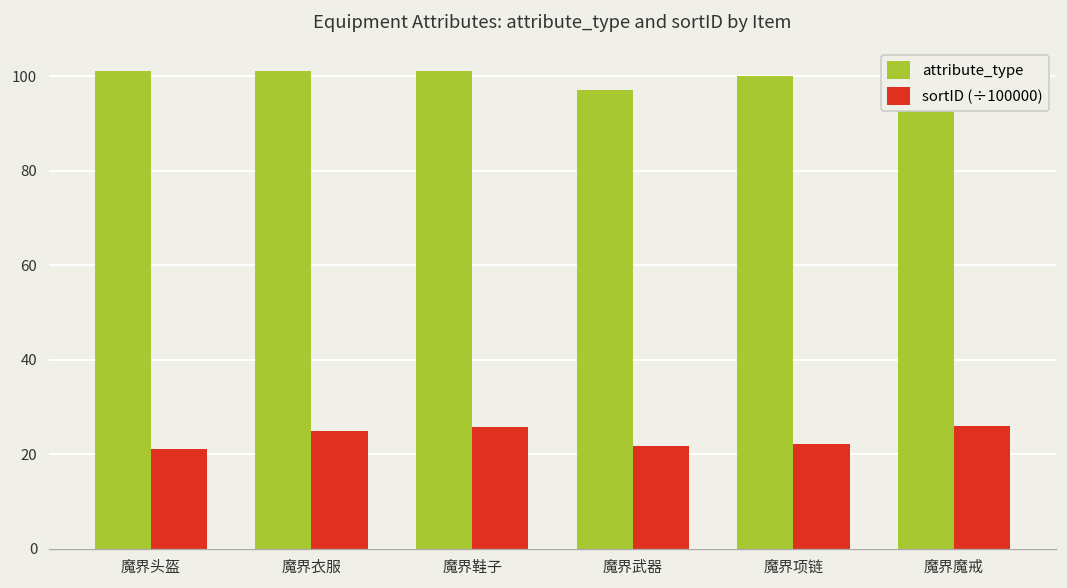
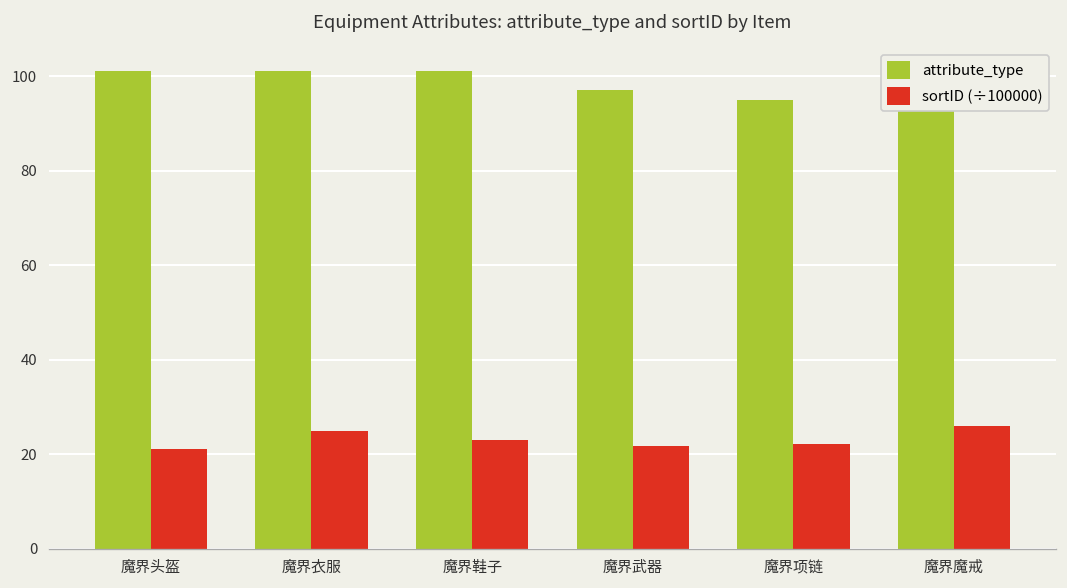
sortID (÷100000), 魔界鞋子: 26 -> 23
attribute_type, 魔界项链: 100 -> 95
